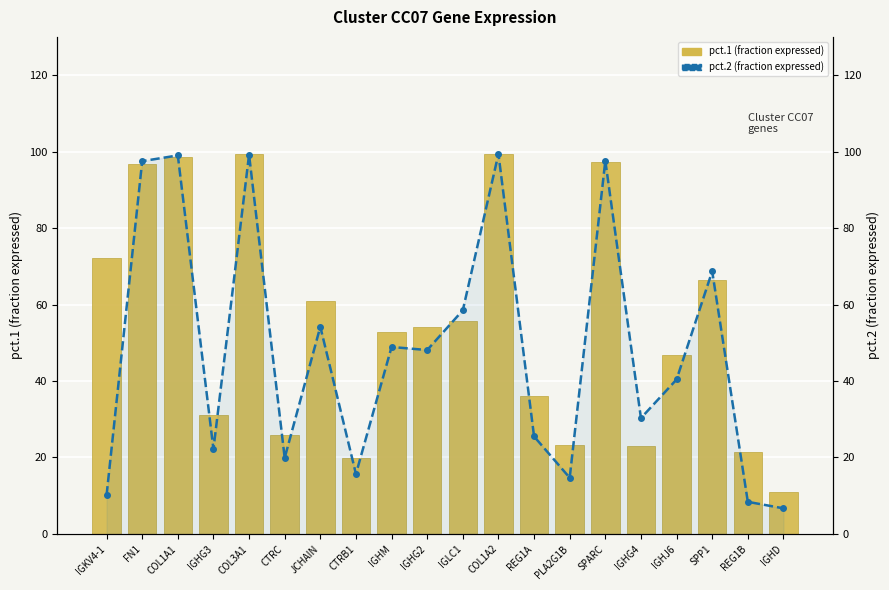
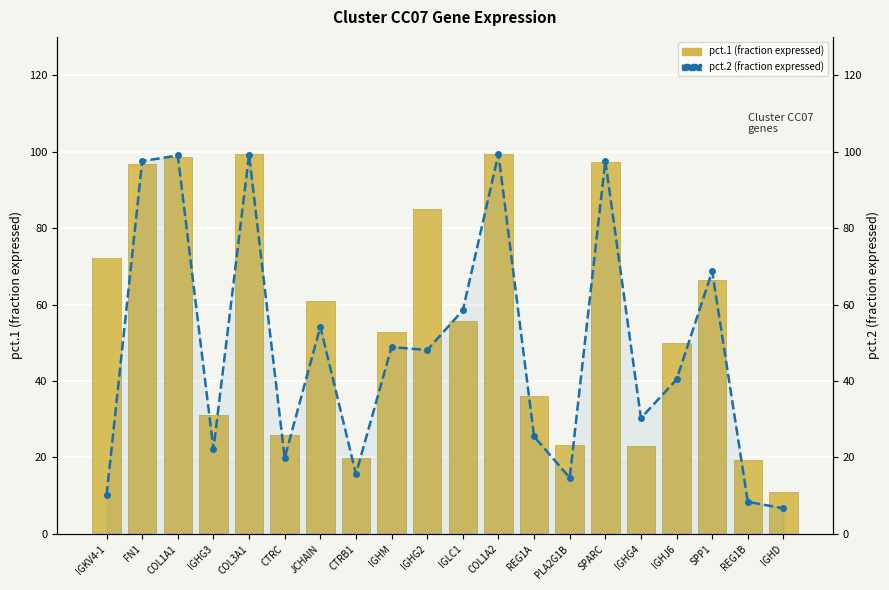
pct.1 (fraction expressed), IGHG2: 54 -> 85
pct.1 (fraction expressed), IGHJ6: 47 -> 50
pct.1 (fraction expressed), REG1B: 21 -> 19
